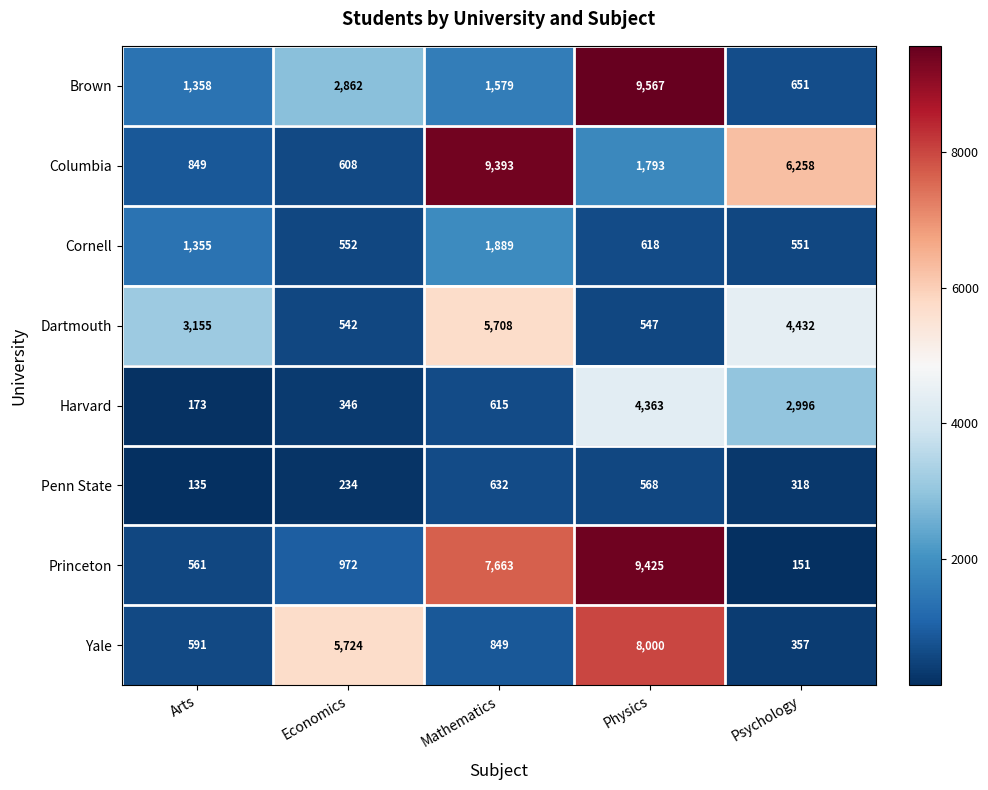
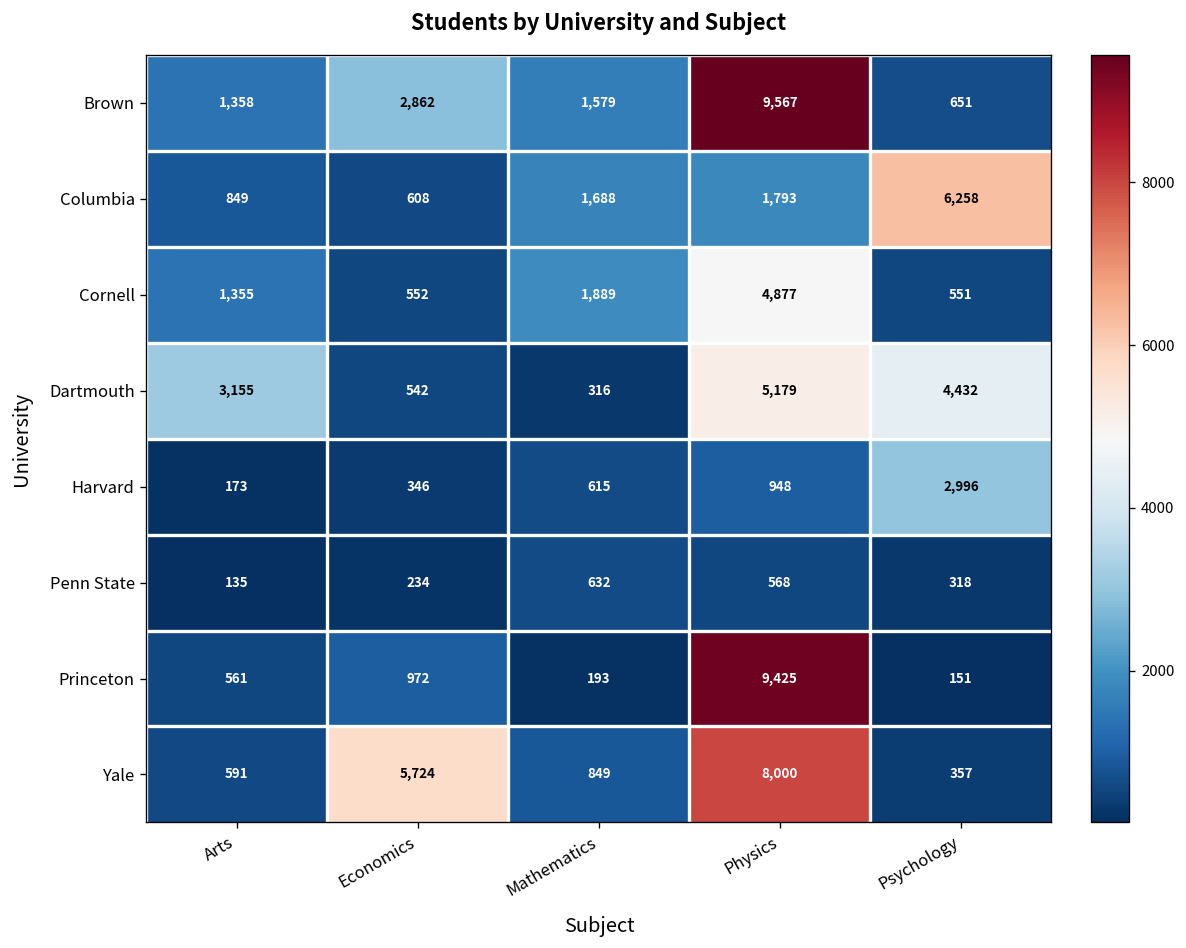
Columbia, Mathematics: 9,393 -> 1,688
Cornell, Physics: 618 -> 4,877
Dartmouth, Mathematics: 5,708 -> 316
Dartmouth, Physics: 547 -> 5,179
Harvard, Physics: 4,363 -> 948
Princeton, Mathematics: 7,663 -> 193
